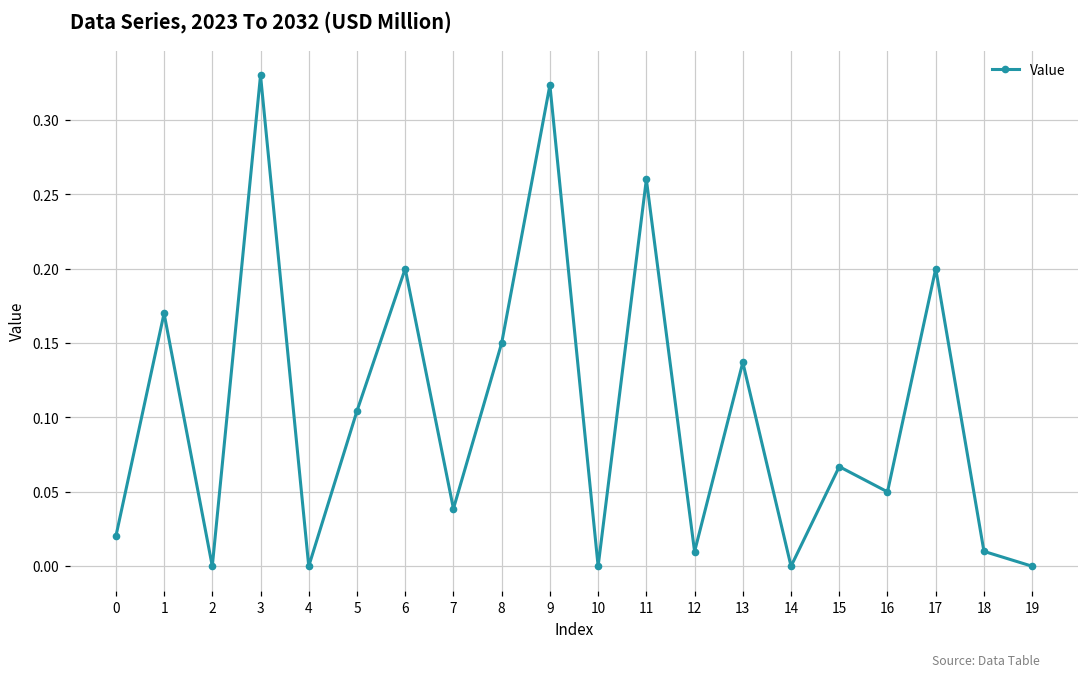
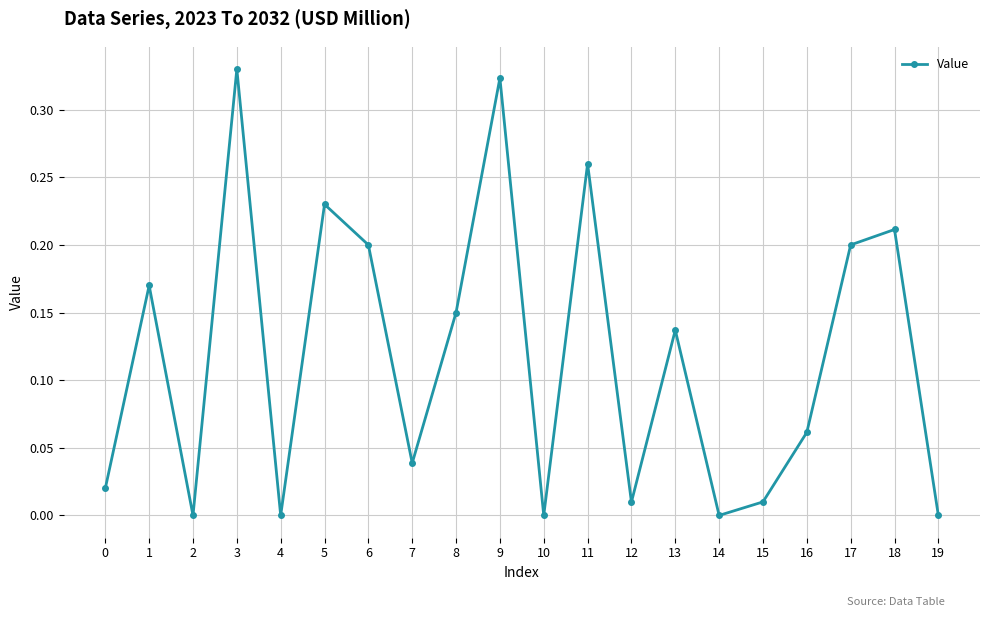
5: 0.104 -> 0.230
15: 0.067 -> 0.010
16: 0.050 -> 0.061
18: 0.010 -> 0.211
